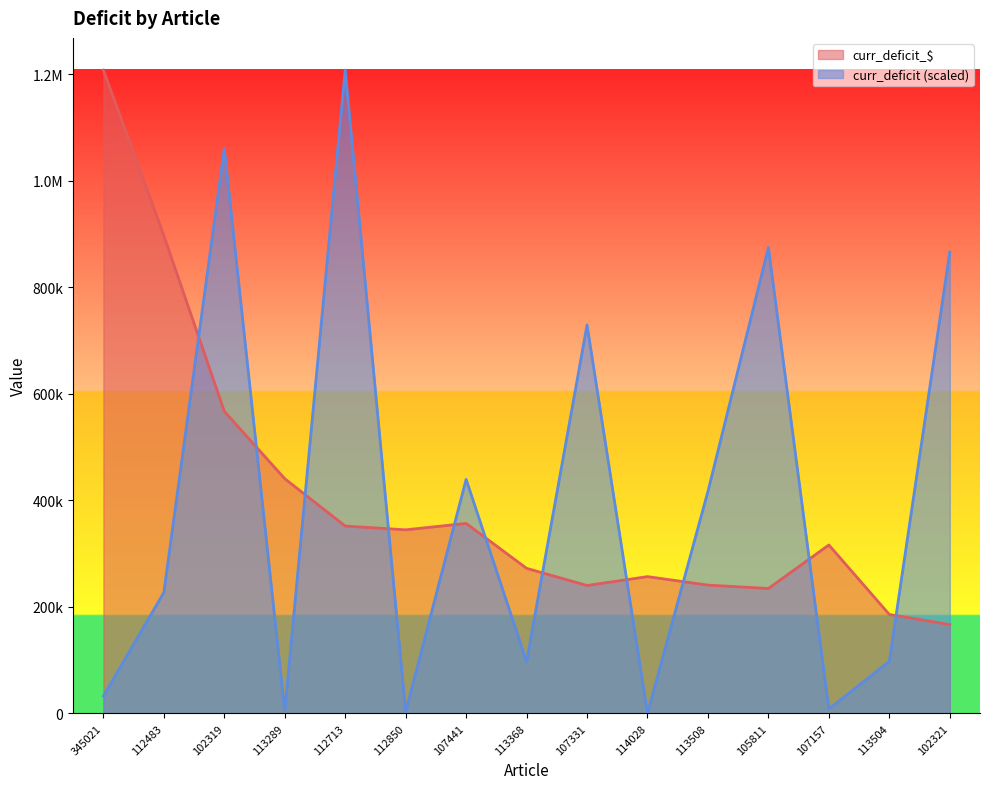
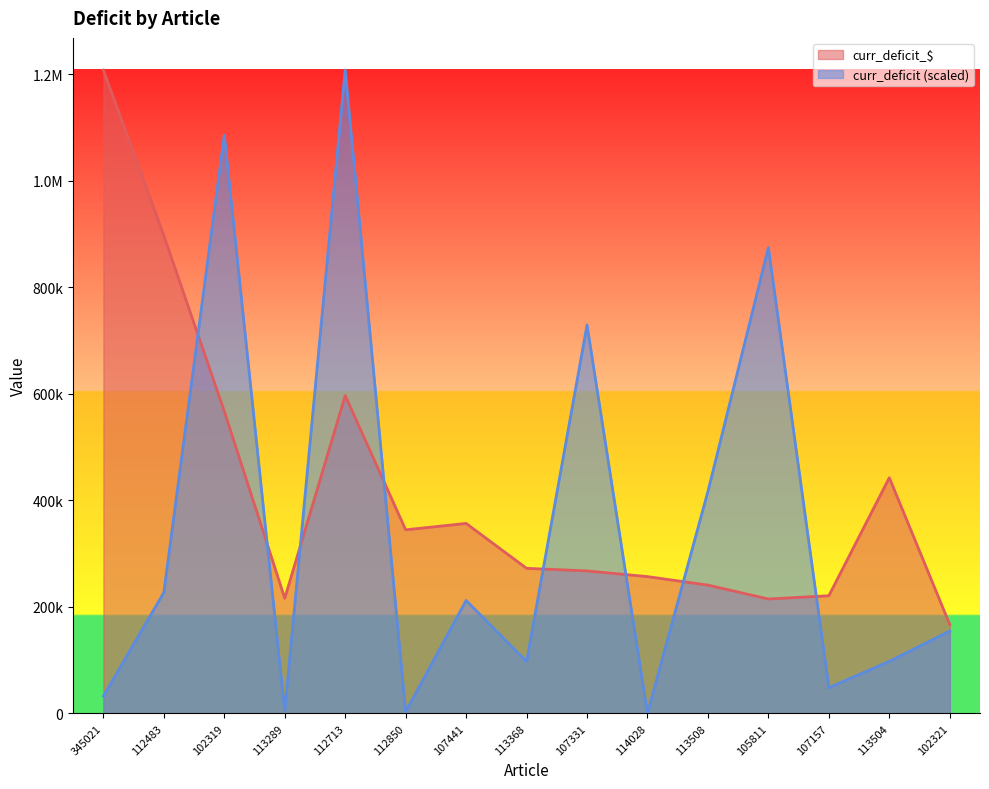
curr_deficit (scaled), 102319: 1060000 -> 1090000
curr_deficit_$, 113289: 440000 -> 220000
curr_deficit_$, 112713: 350000 -> 600000
curr_deficit (scaled), 107441: 440000 -> 210000
curr_deficit_$, 107331: 240000 -> 270000
curr_deficit_$, 105811: 230000 -> 210000
curr_deficit_$, 107157: 320000 -> 220000
curr_deficit (scaled), 107157: 10000 -> 50000
curr_deficit_$, 113504: 190000 -> 440000
curr_deficit (scaled), 102321: 870000 -> 150000
